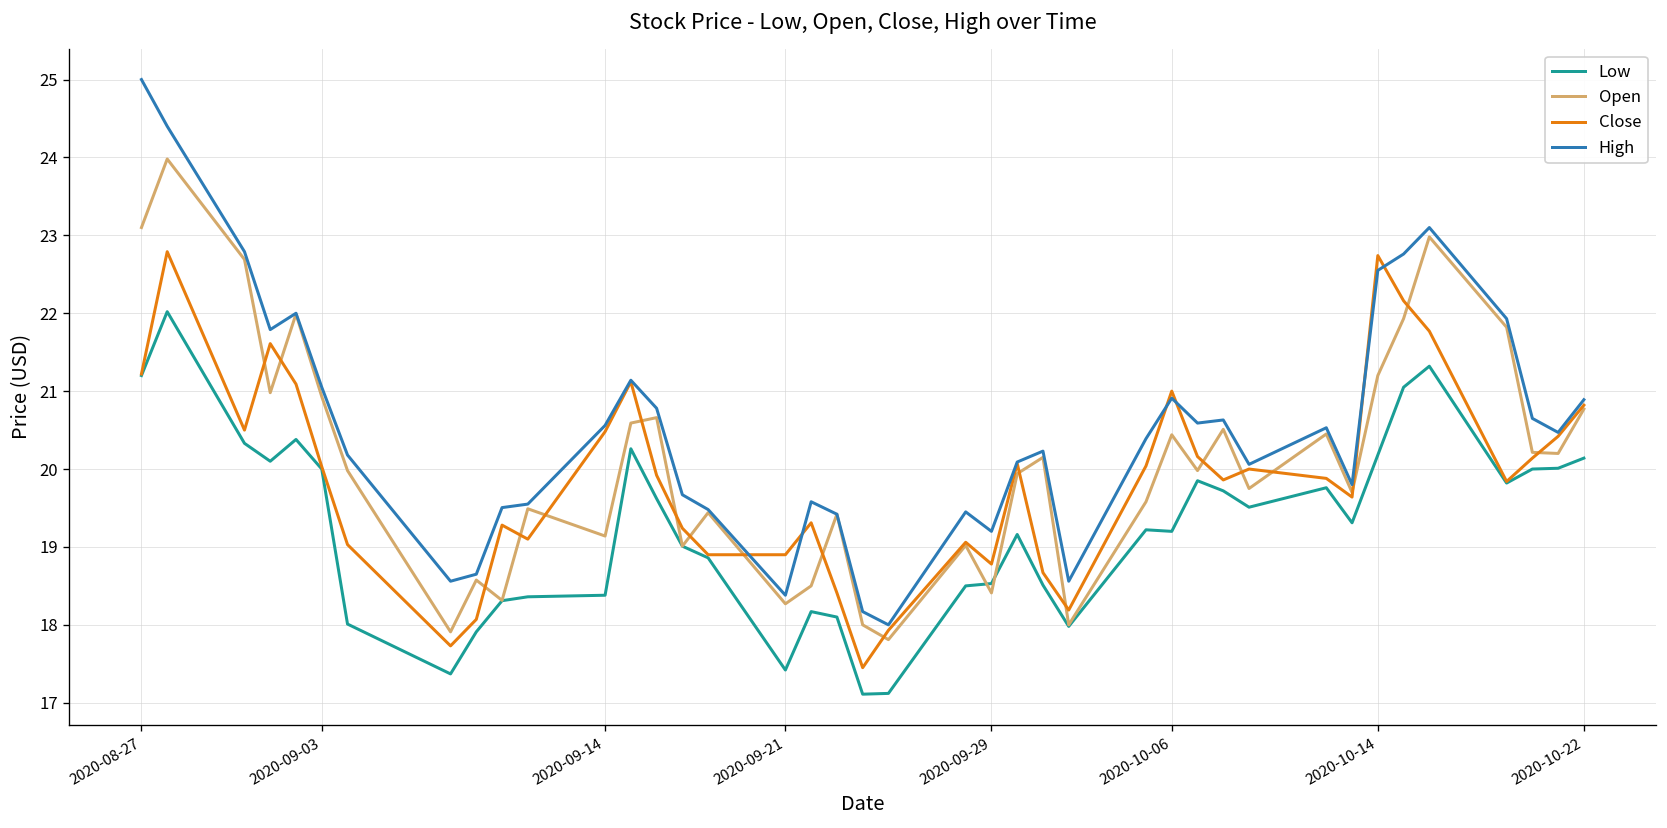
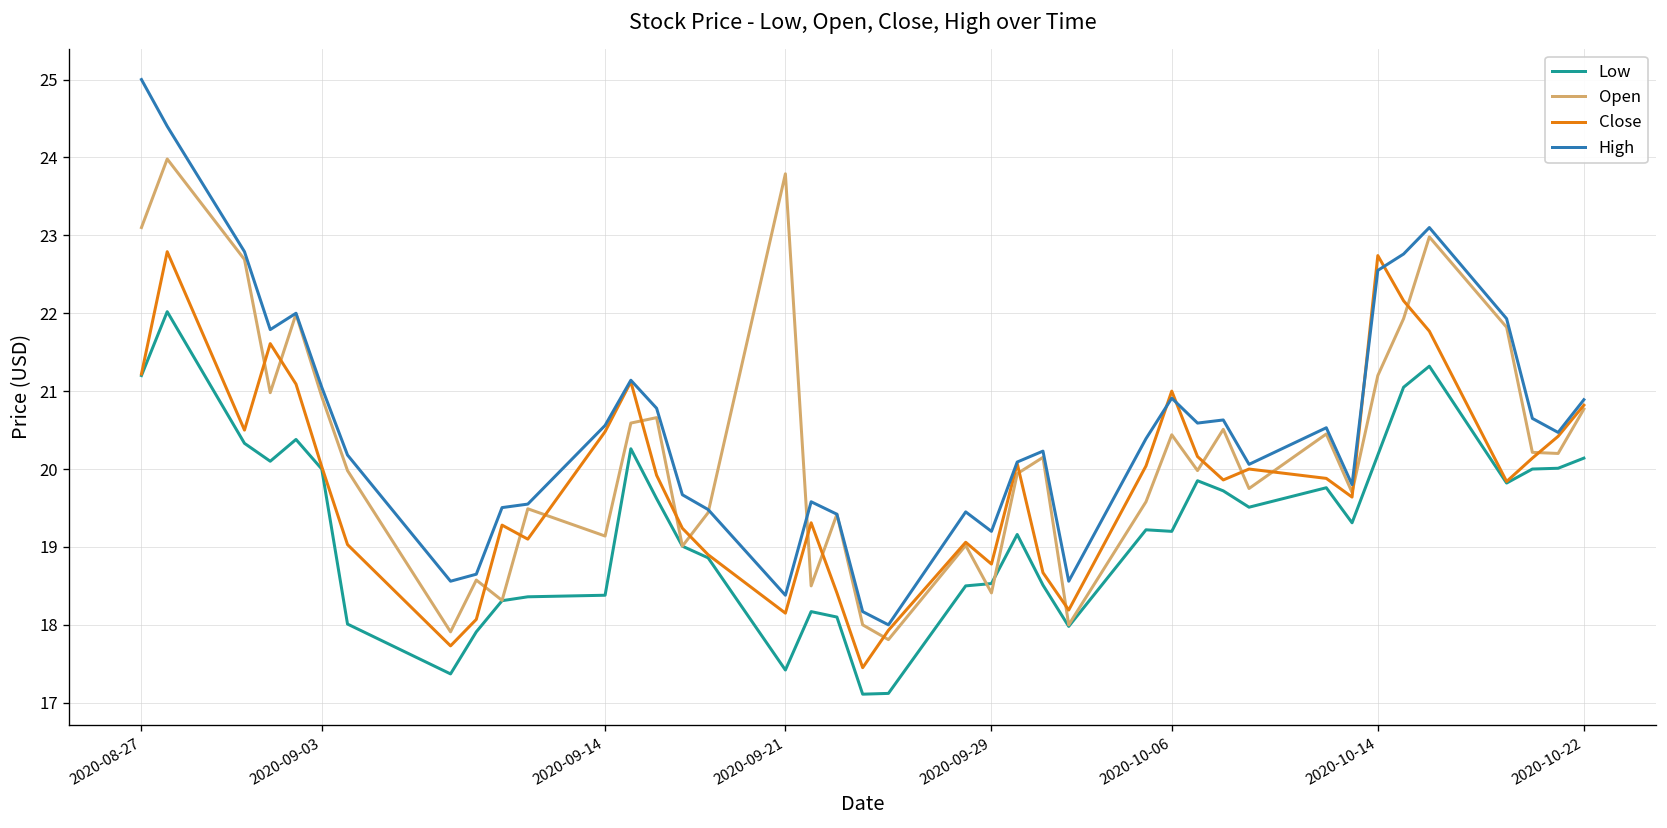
Open, 2020-09-21: 18.3 -> 23.8
Close, 2020-09-21: 18.9 -> 18.2
